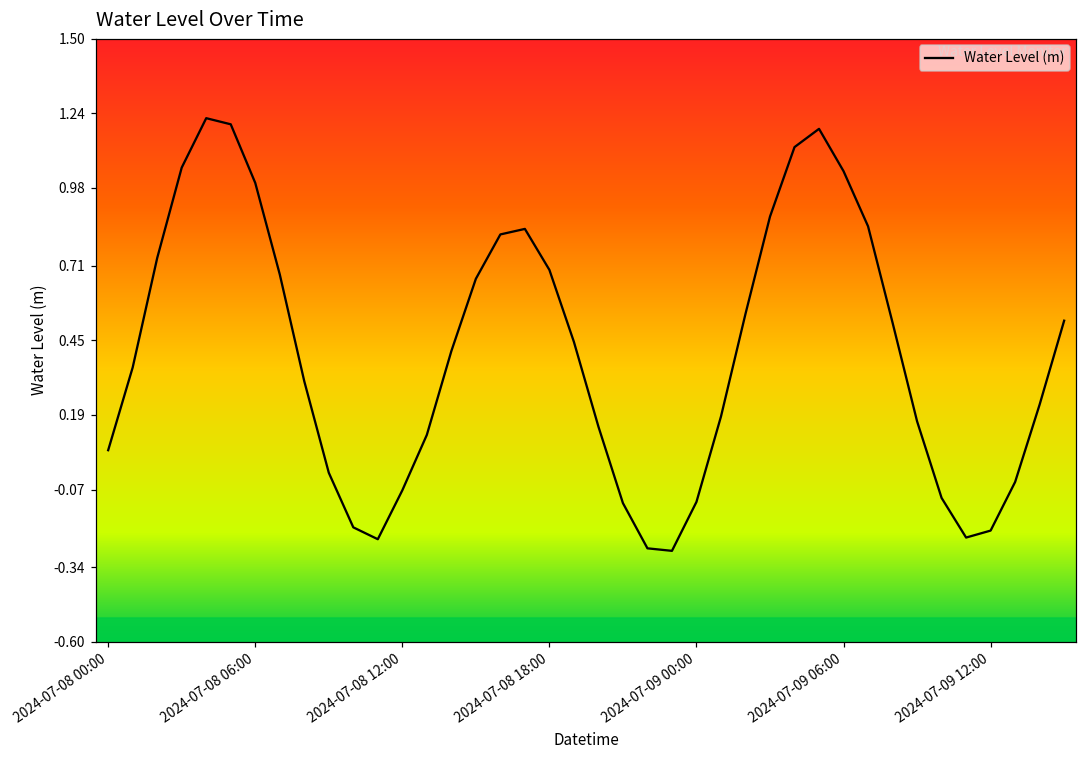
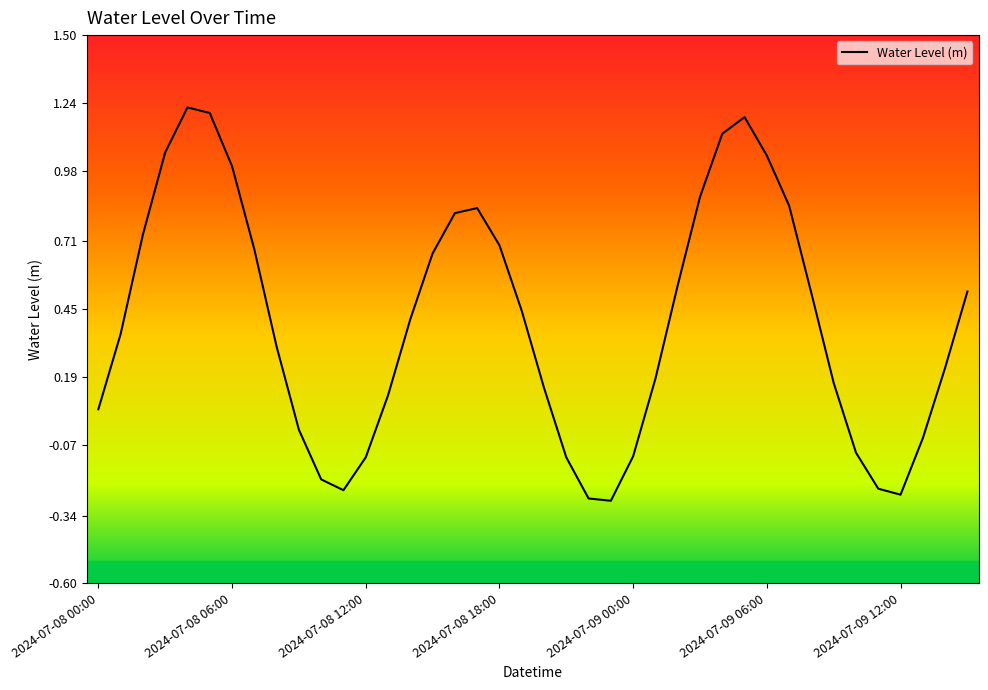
2024-07-08 12:00: -0.07 -> -0.12
2024-07-09 12:00: -0.21 -> -0.26
